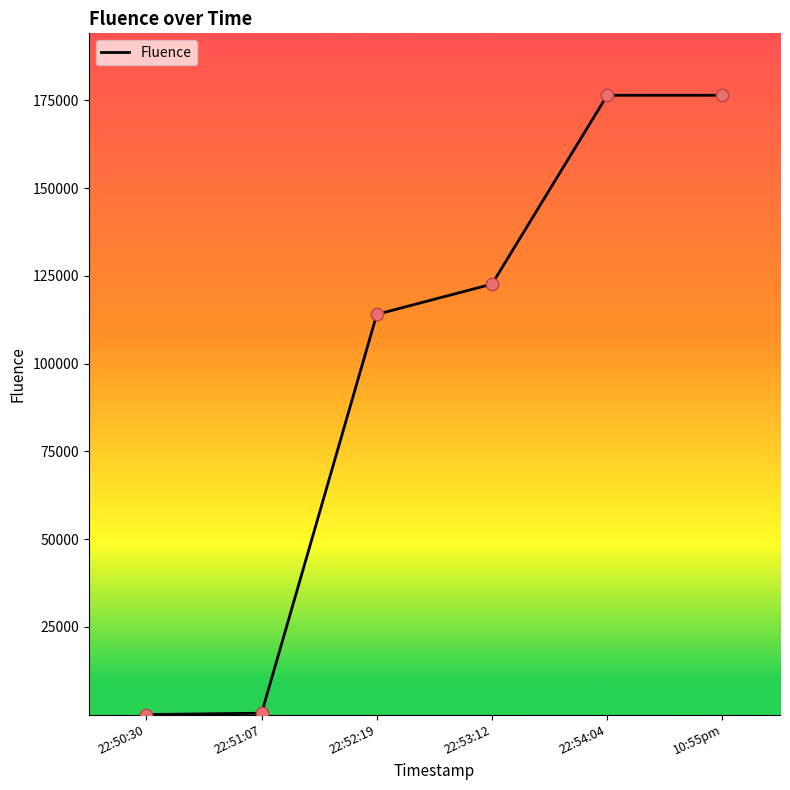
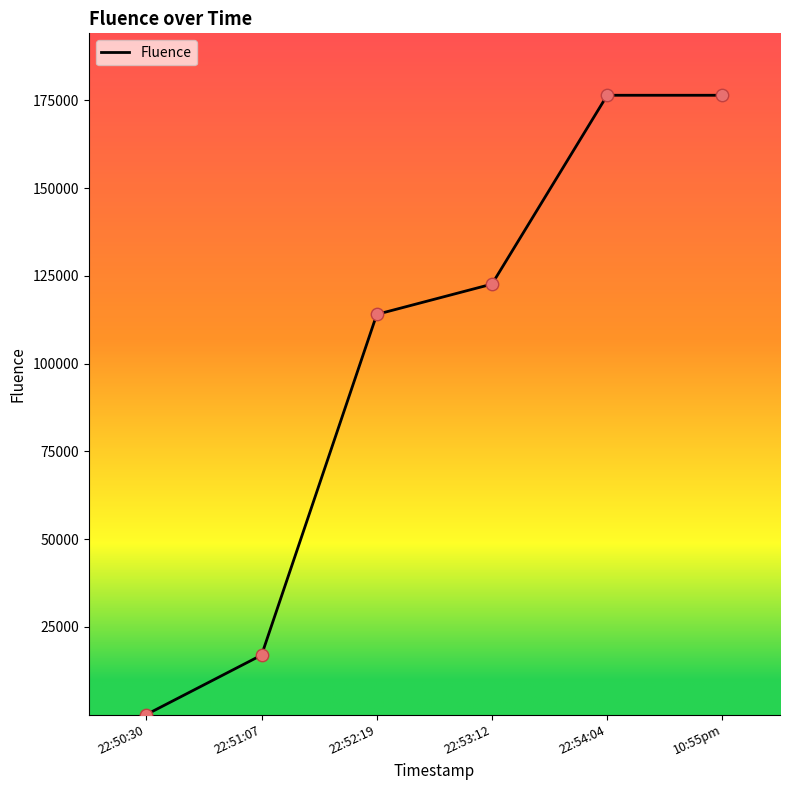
22:51:07: 0 -> 17000
